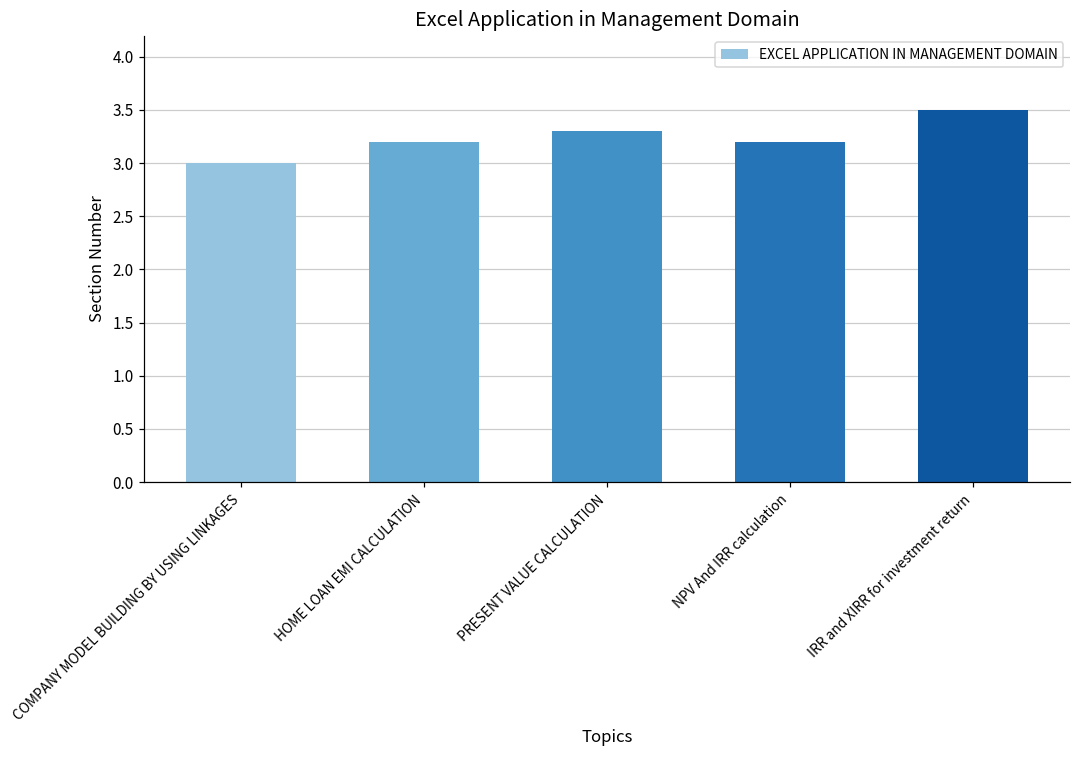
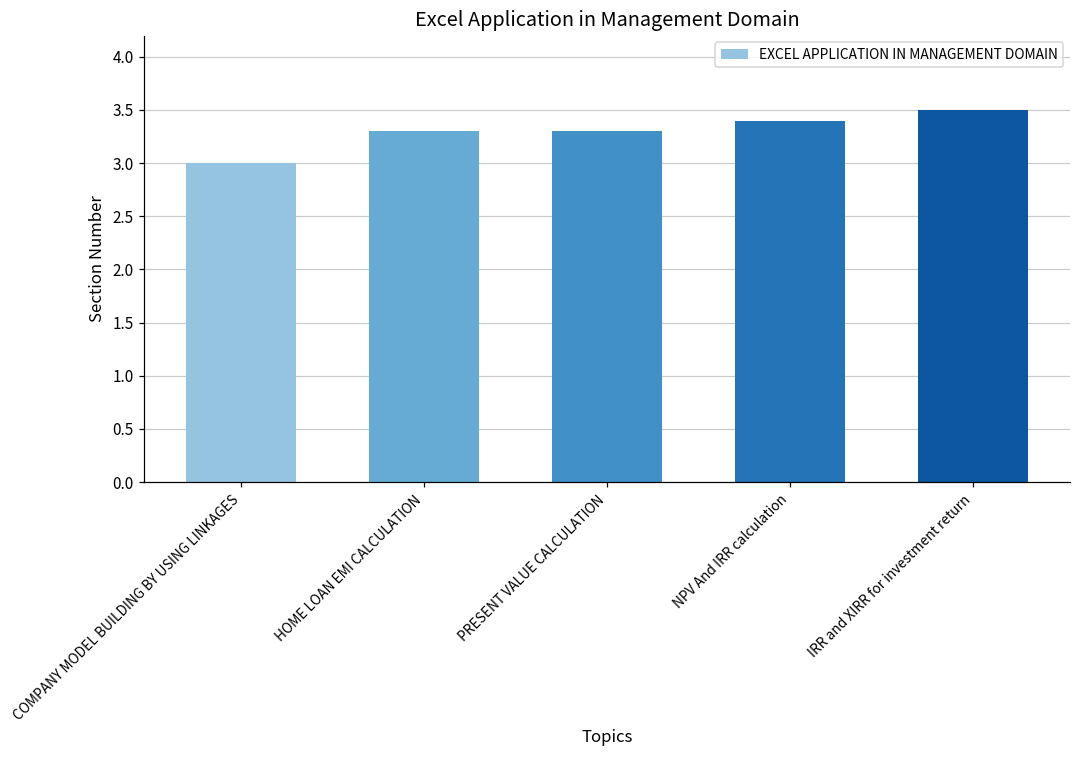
HOME LOAN EMI CALCULATION: 3.2 -> 3.3
NPV And IRR calculation: 3.2 -> 3.4
